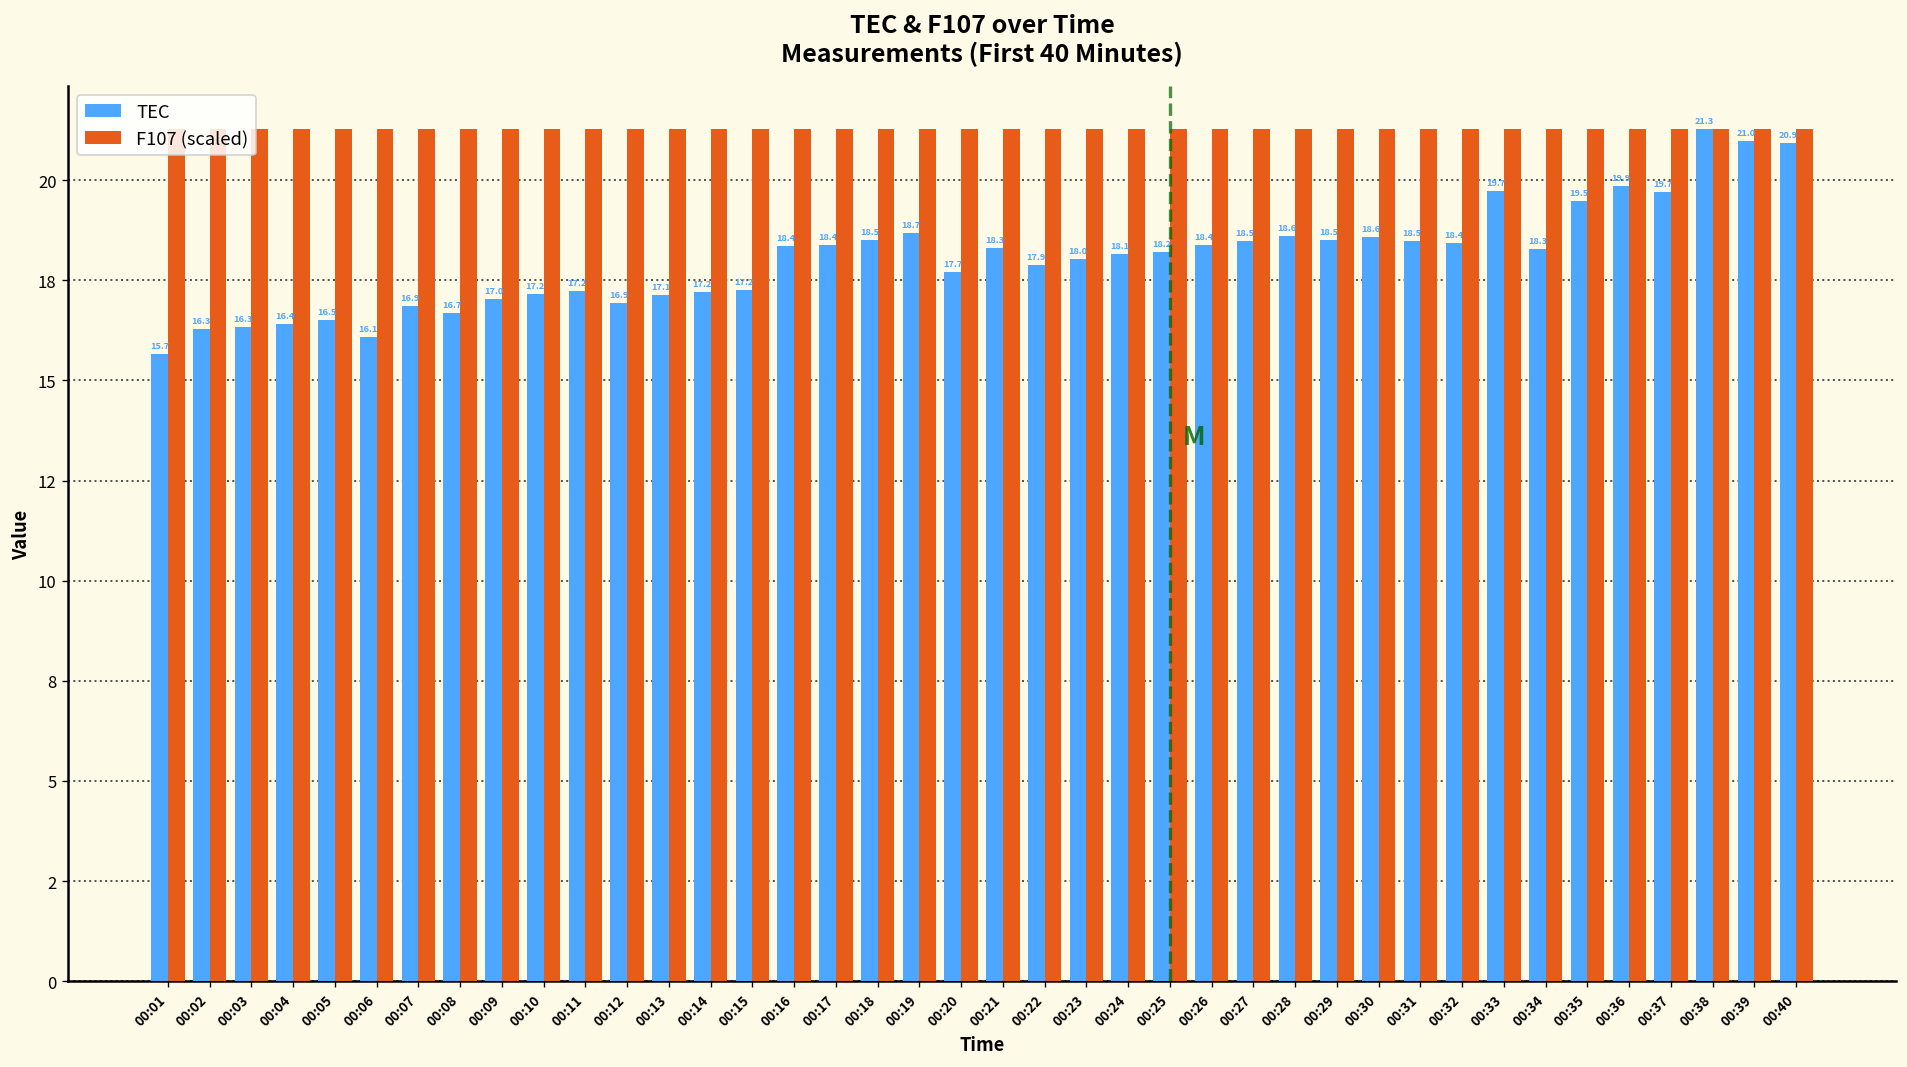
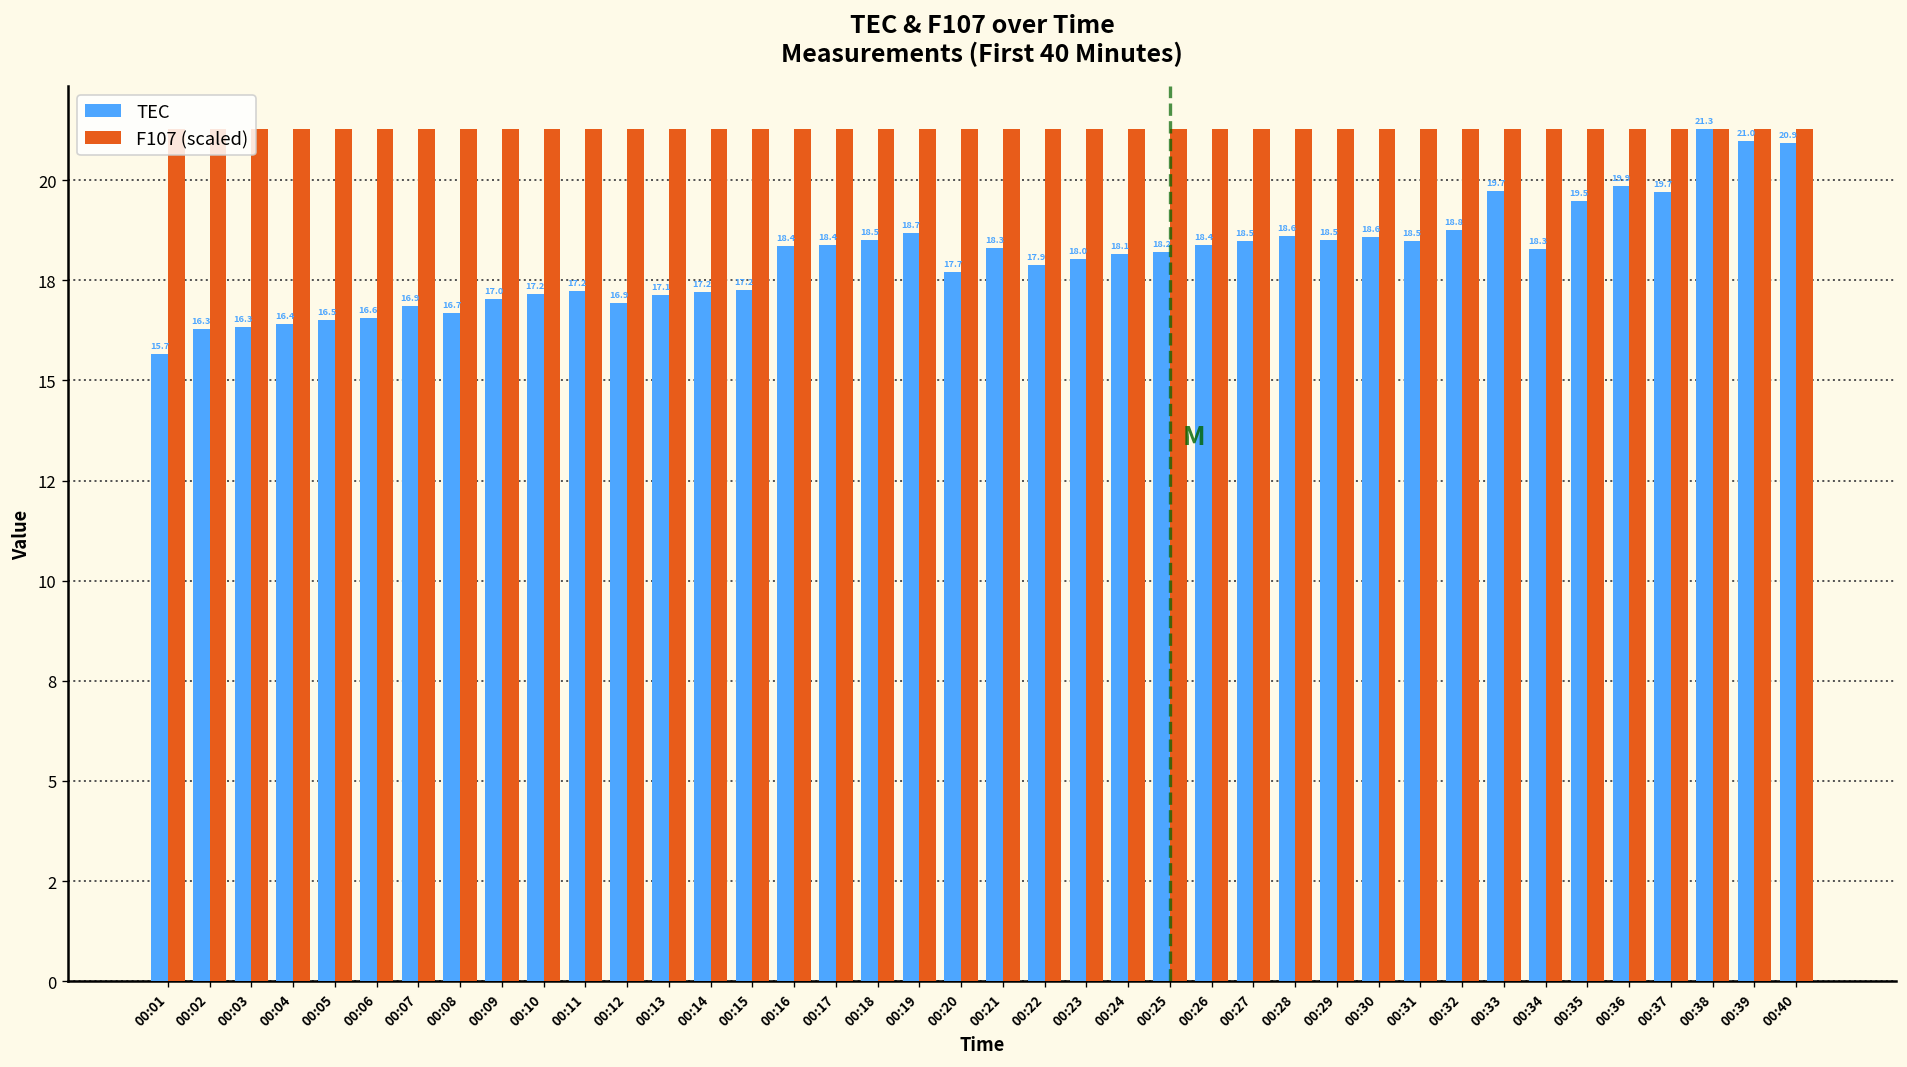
TEC, 00:06: 16.1 -> 16.6
TEC, 00:32: 18.4 -> 18.8
